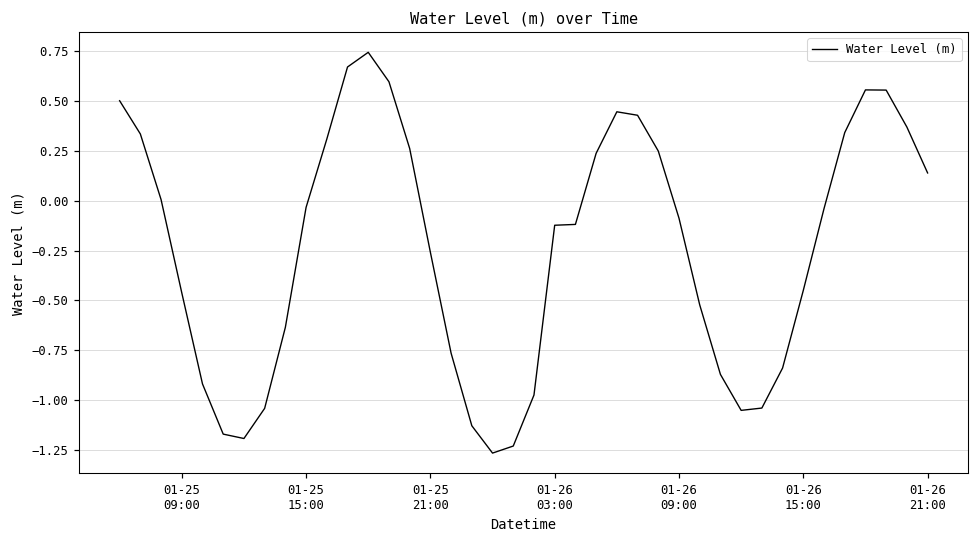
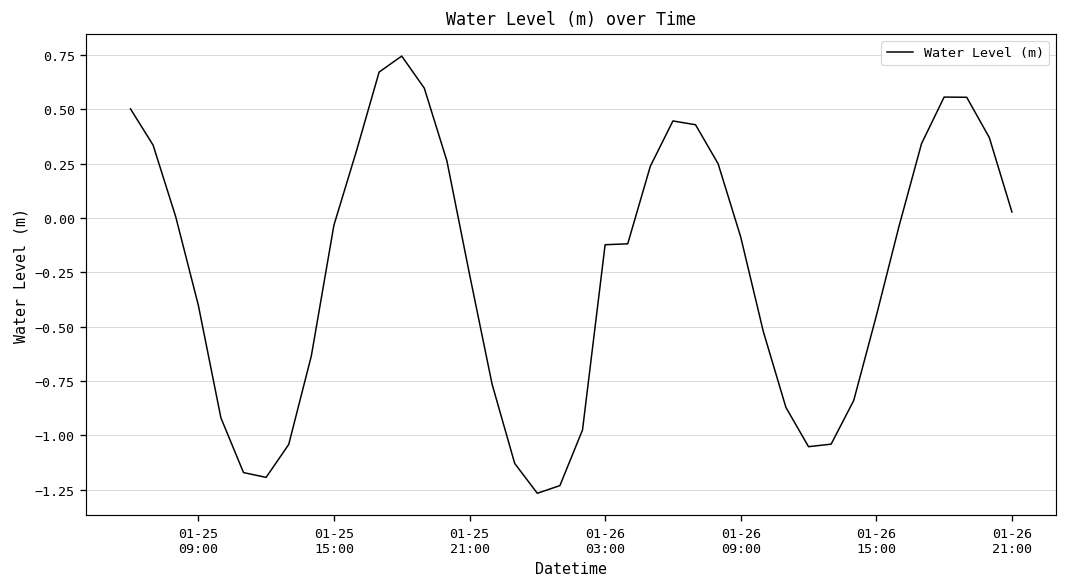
01-25 09:00: -0.46 -> -0.40
01-26 21:00: 0.14 -> 0.03
